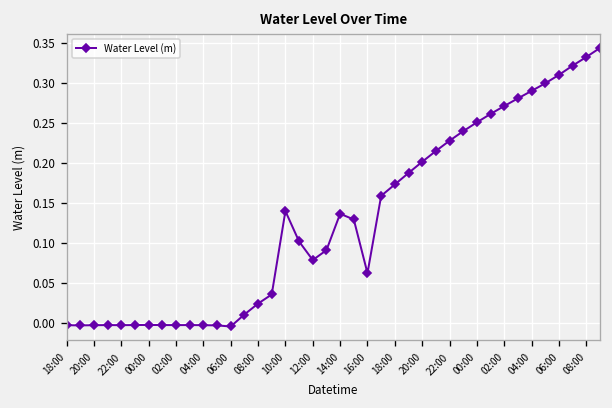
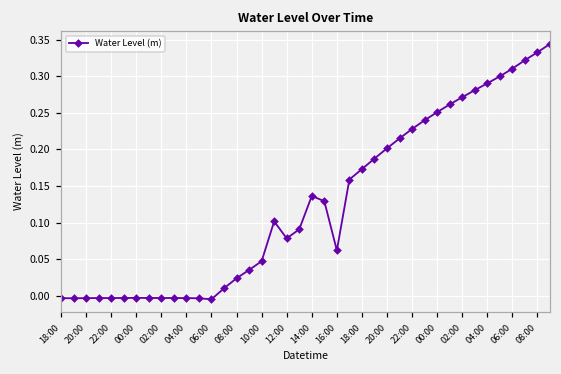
10:00: 0.14 -> 0.05
